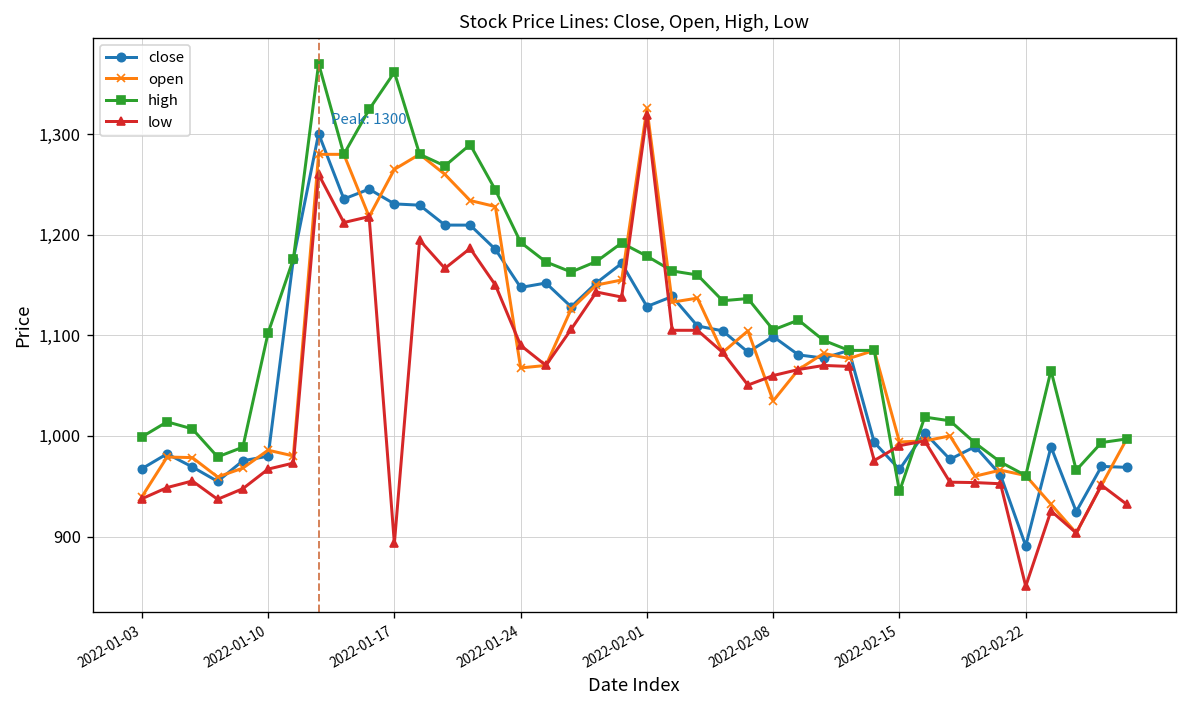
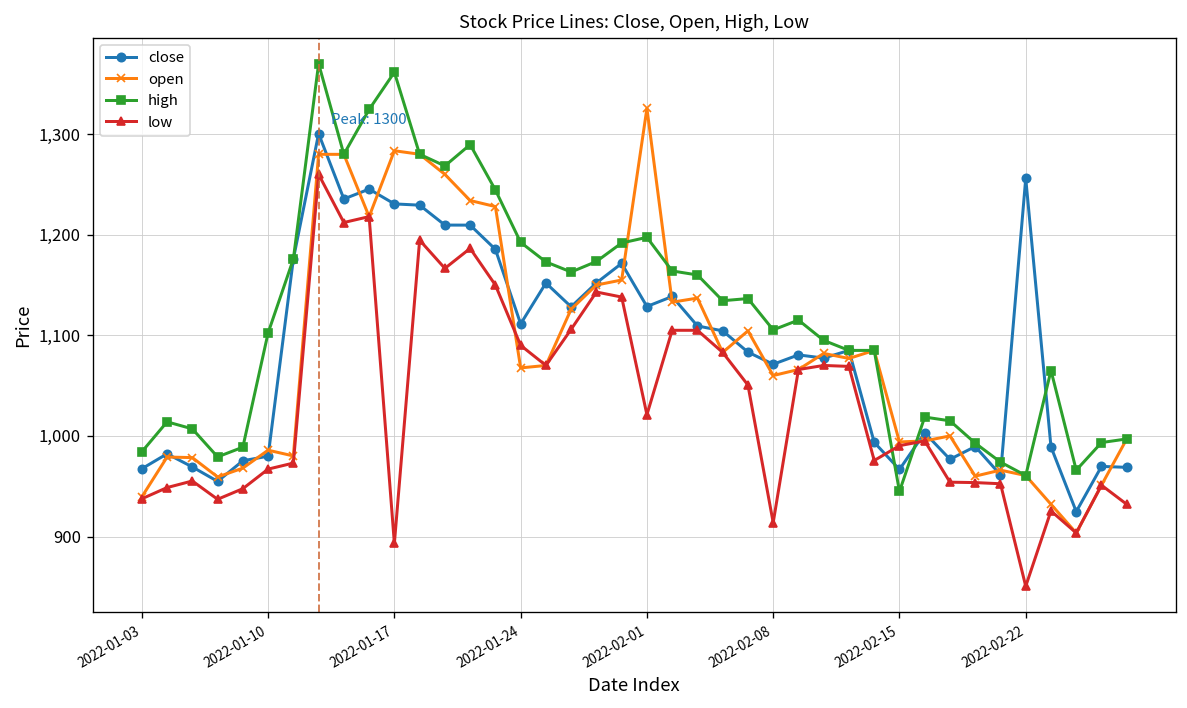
high, 2022-01-03: 1,000 -> 980
open, 2022-01-17: 1,270 -> 1,280
close, 2022-01-24: 1,150 -> 1,110
high, 2022-02-01: 1,180 -> 1,200
low, 2022-02-01: 1,320 -> 1,020
close, 2022-02-08: 1,100 -> 1,070
open, 2022-02-08: 1,030 -> 1,060
low, 2022-02-08: 1,060 -> 910
close, 2022-02-22: 890 -> 1,260
